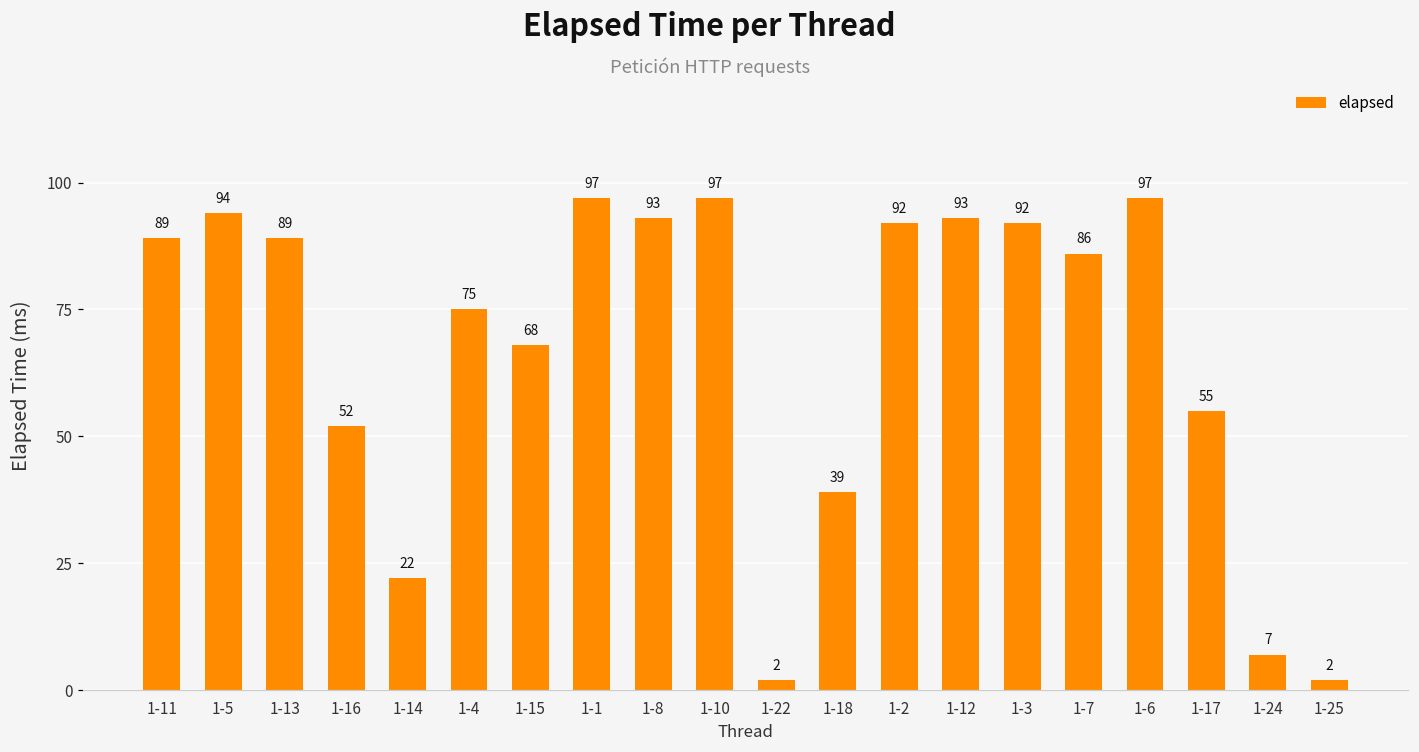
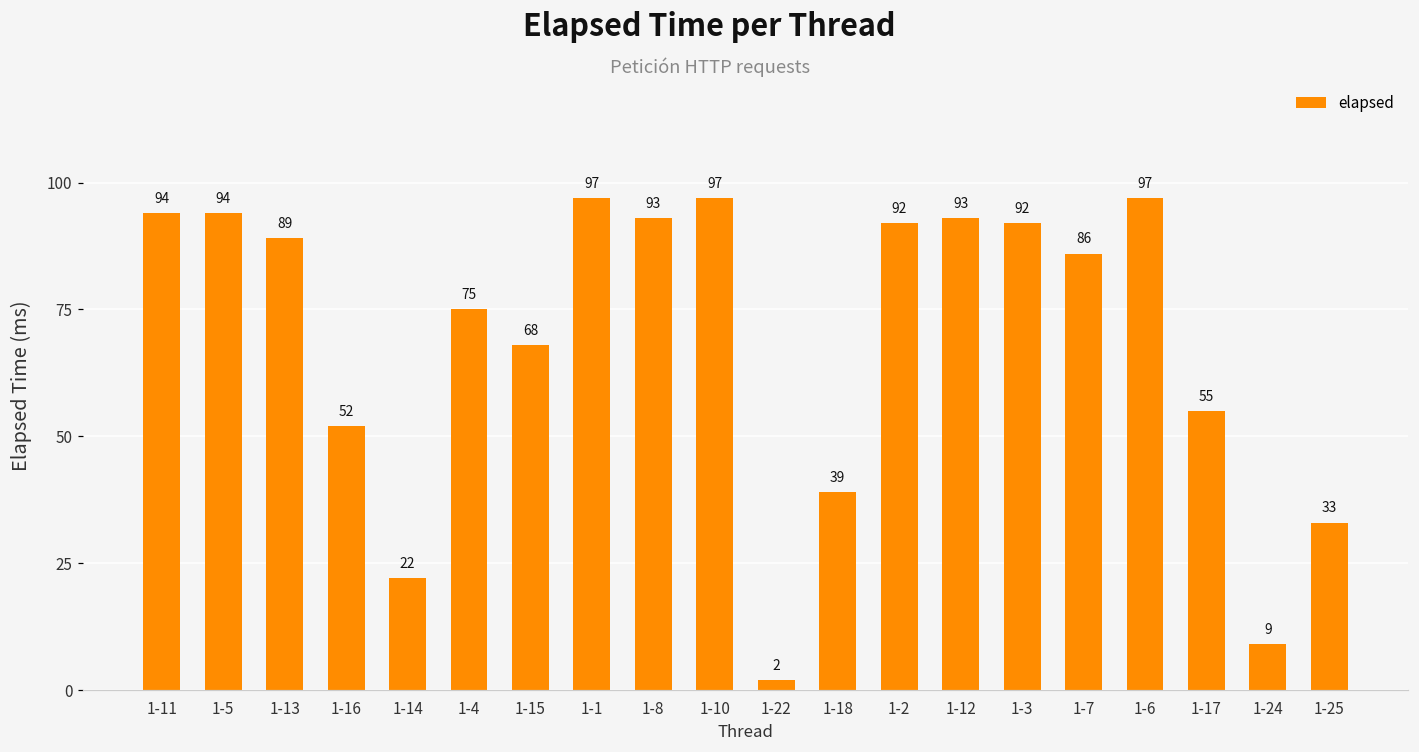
1-11: 89 -> 94
1-24: 7 -> 9
1-25: 2 -> 33
